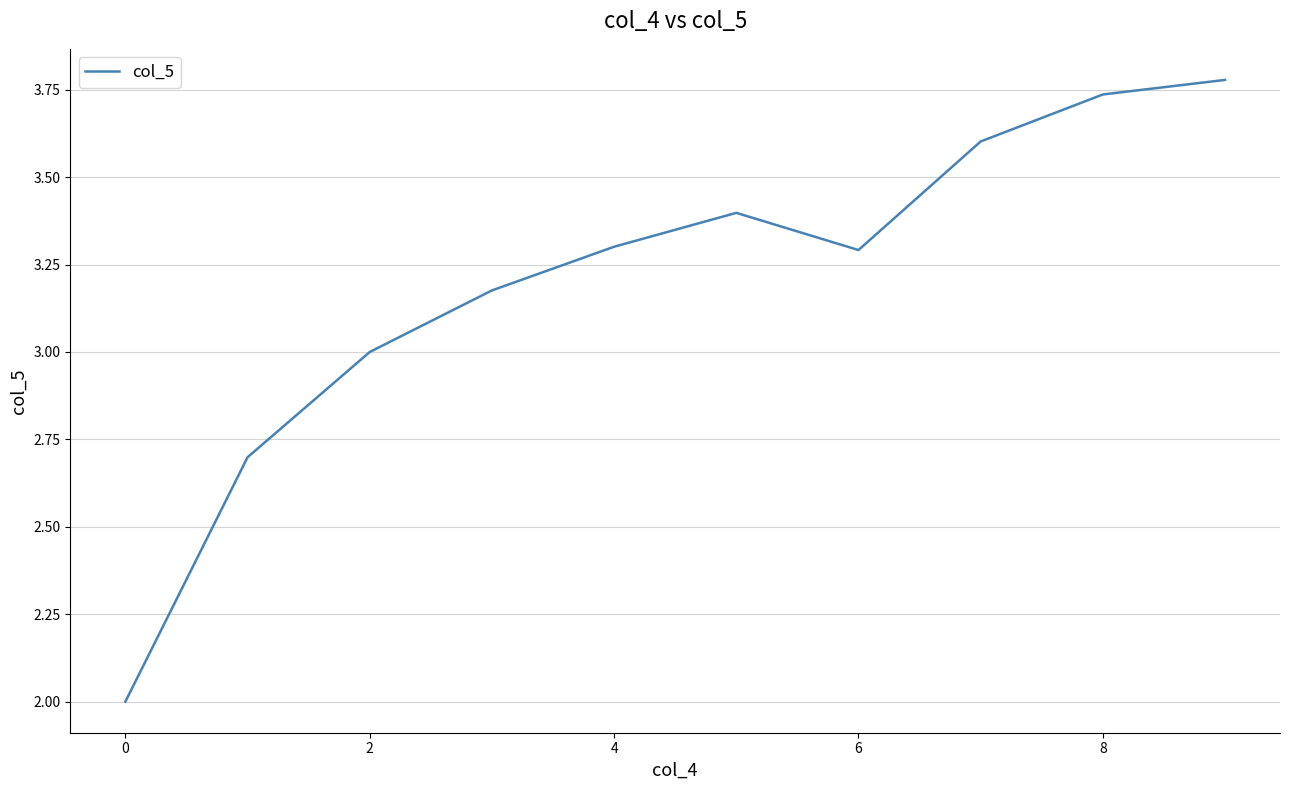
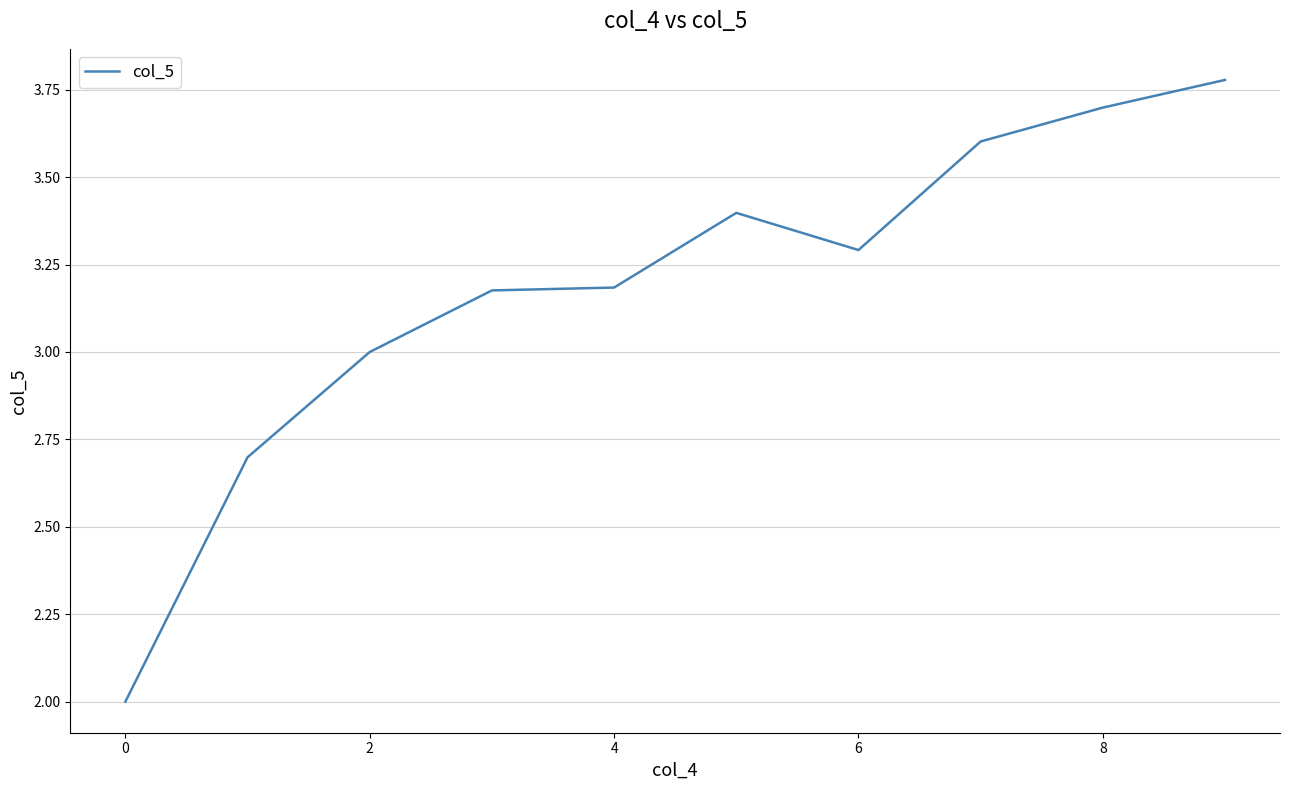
4: 3.30 -> 3.18
8: 3.74 -> 3.70
